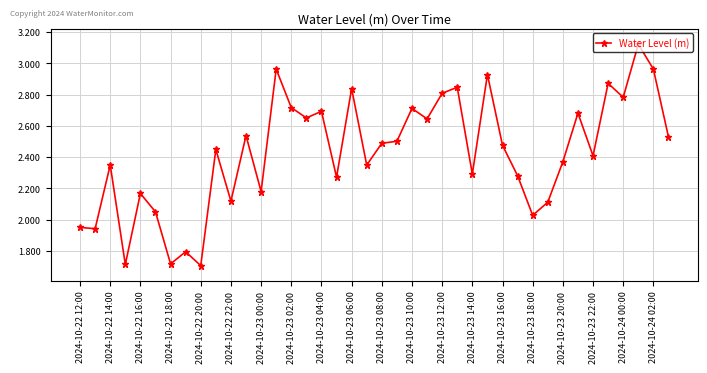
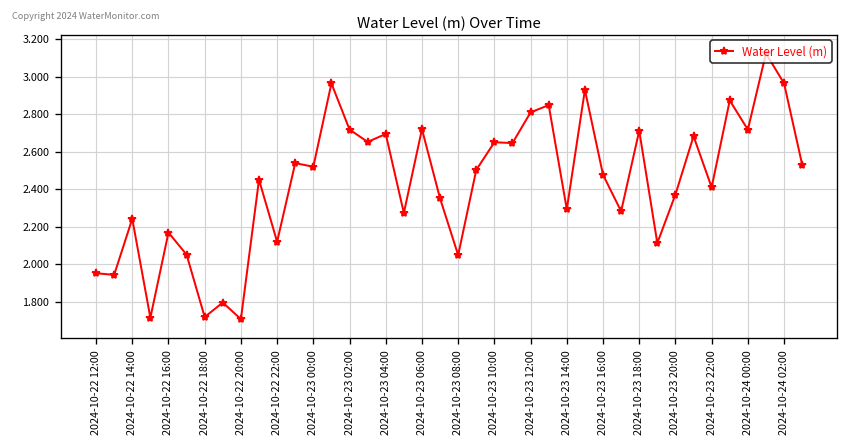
2024-10-22 14:00: 2.35 -> 2.24
2024-10-23 00:00: 2.18 -> 2.52
2024-10-23 06:00: 2.84 -> 2.72
2024-10-23 08:00: 2.49 -> 2.05
2024-10-23 10:00: 2.71 -> 2.65
2024-10-23 18:00: 2.03 -> 2.71
2024-10-24 00:00: 2.78 -> 2.72
